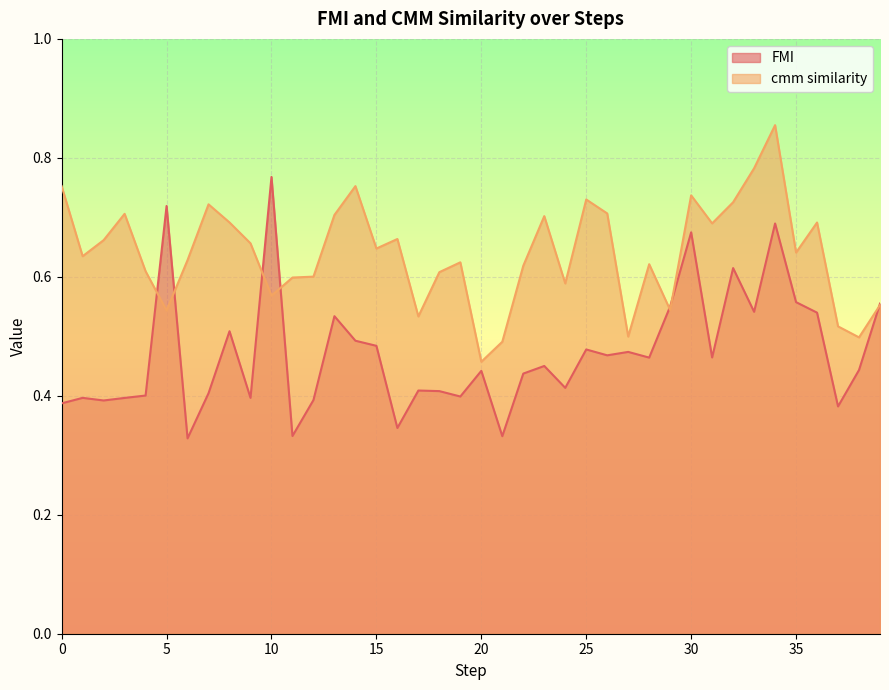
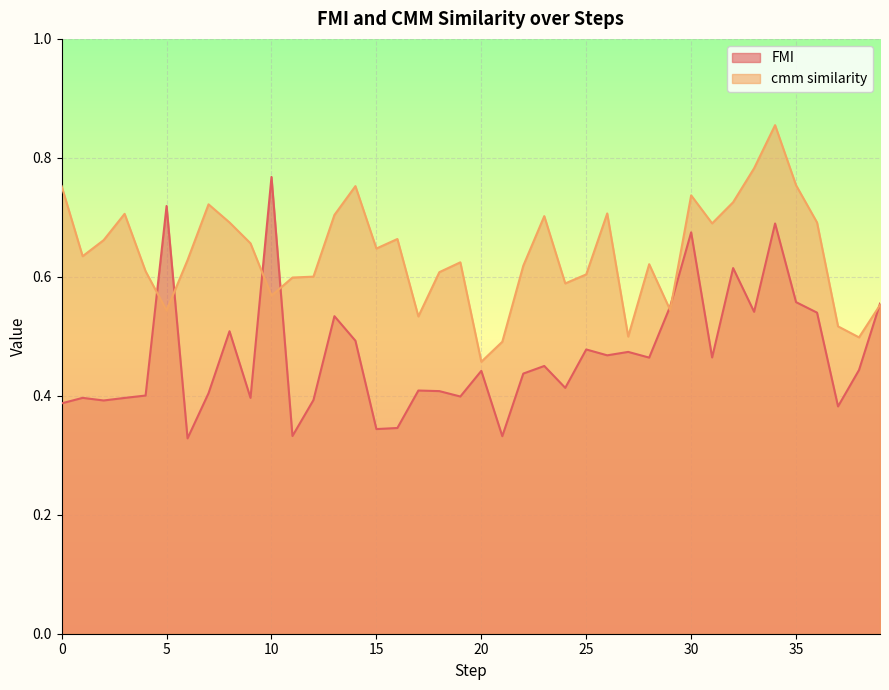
FMI, 15: 0.48 -> 0.34
cmm similarity, 25: 0.73 -> 0.60
cmm similarity, 35: 0.64 -> 0.75
